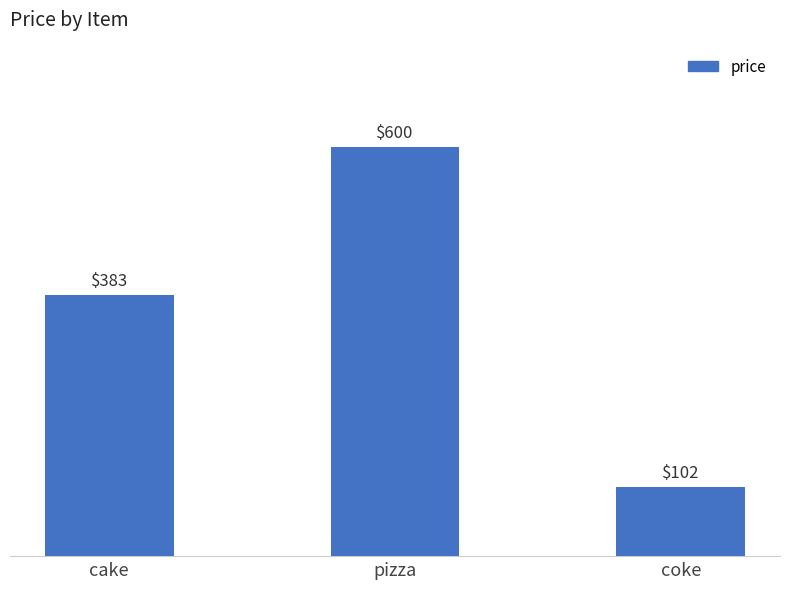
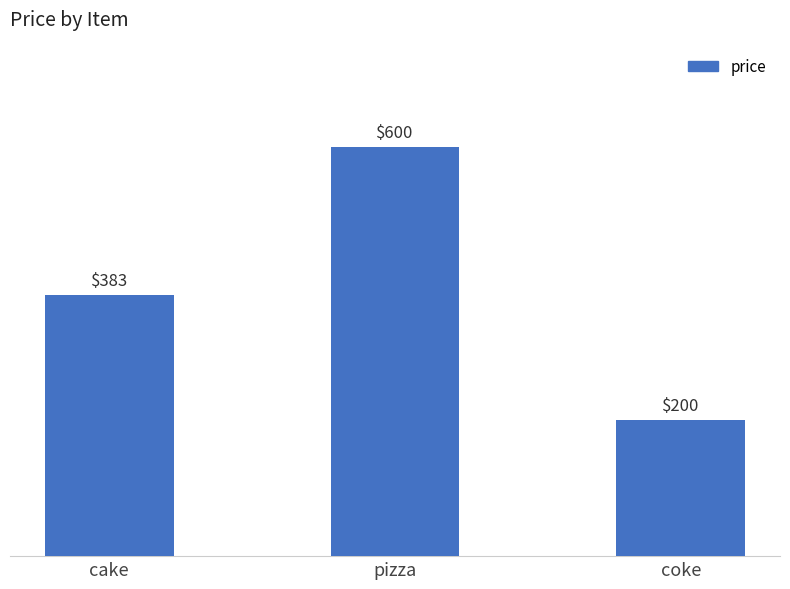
coke: $102 -> $200
